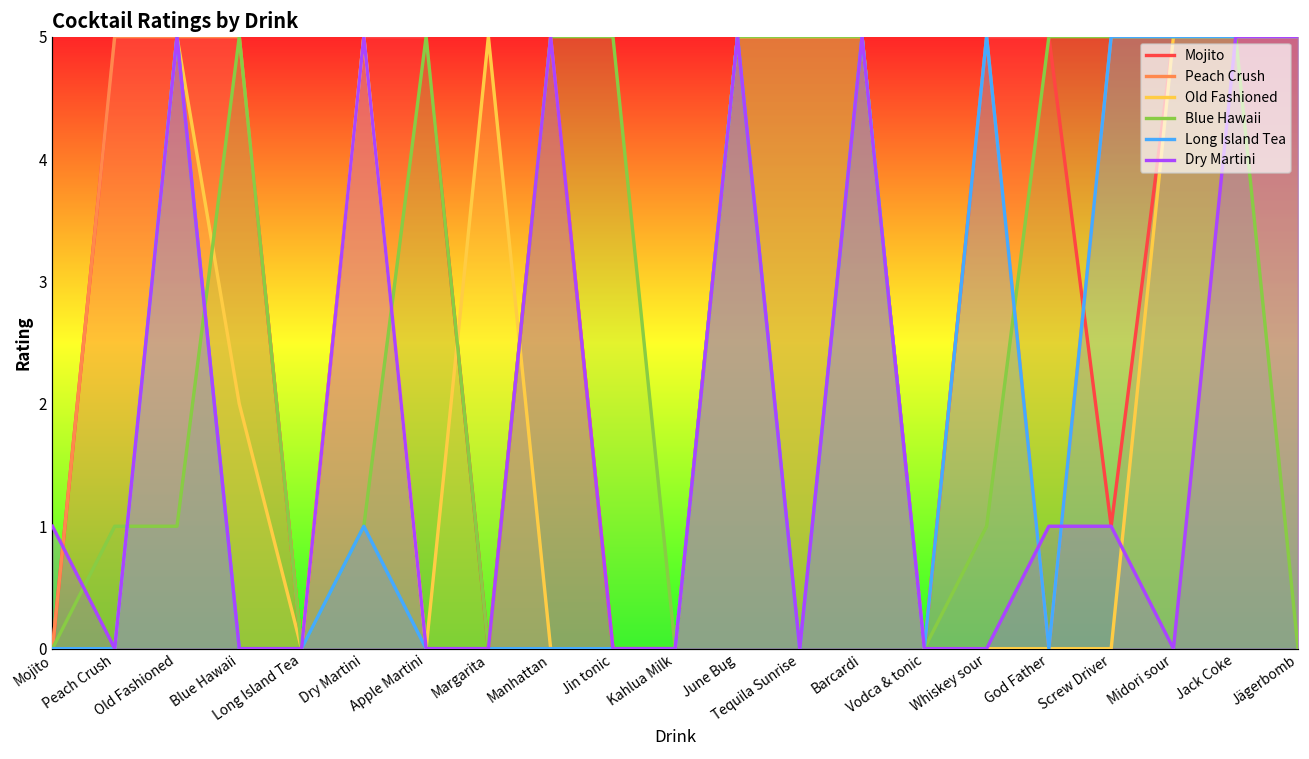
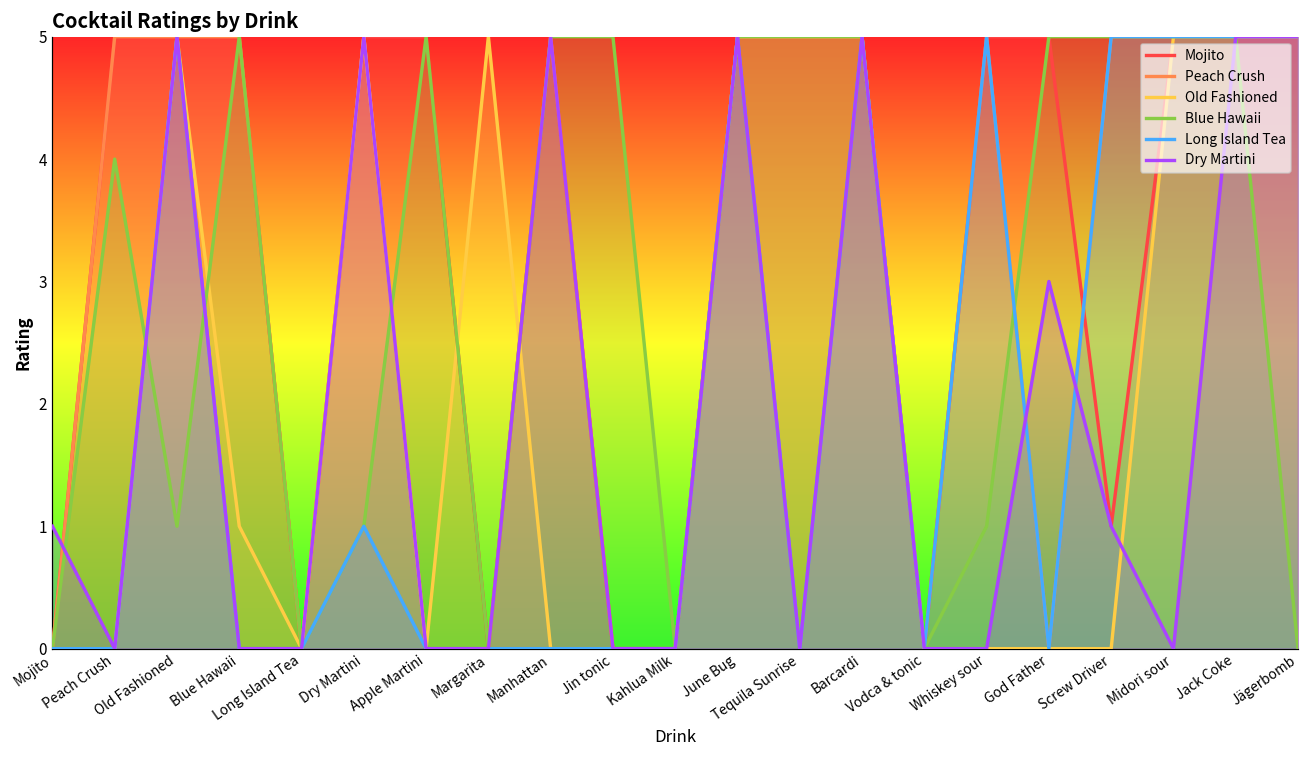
Blue Hawaii, Peach Crush: 1 -> 4
Old Fashioned, Blue Hawaii: 2 -> 1
Dry Martini, God Father: 1 -> 3
